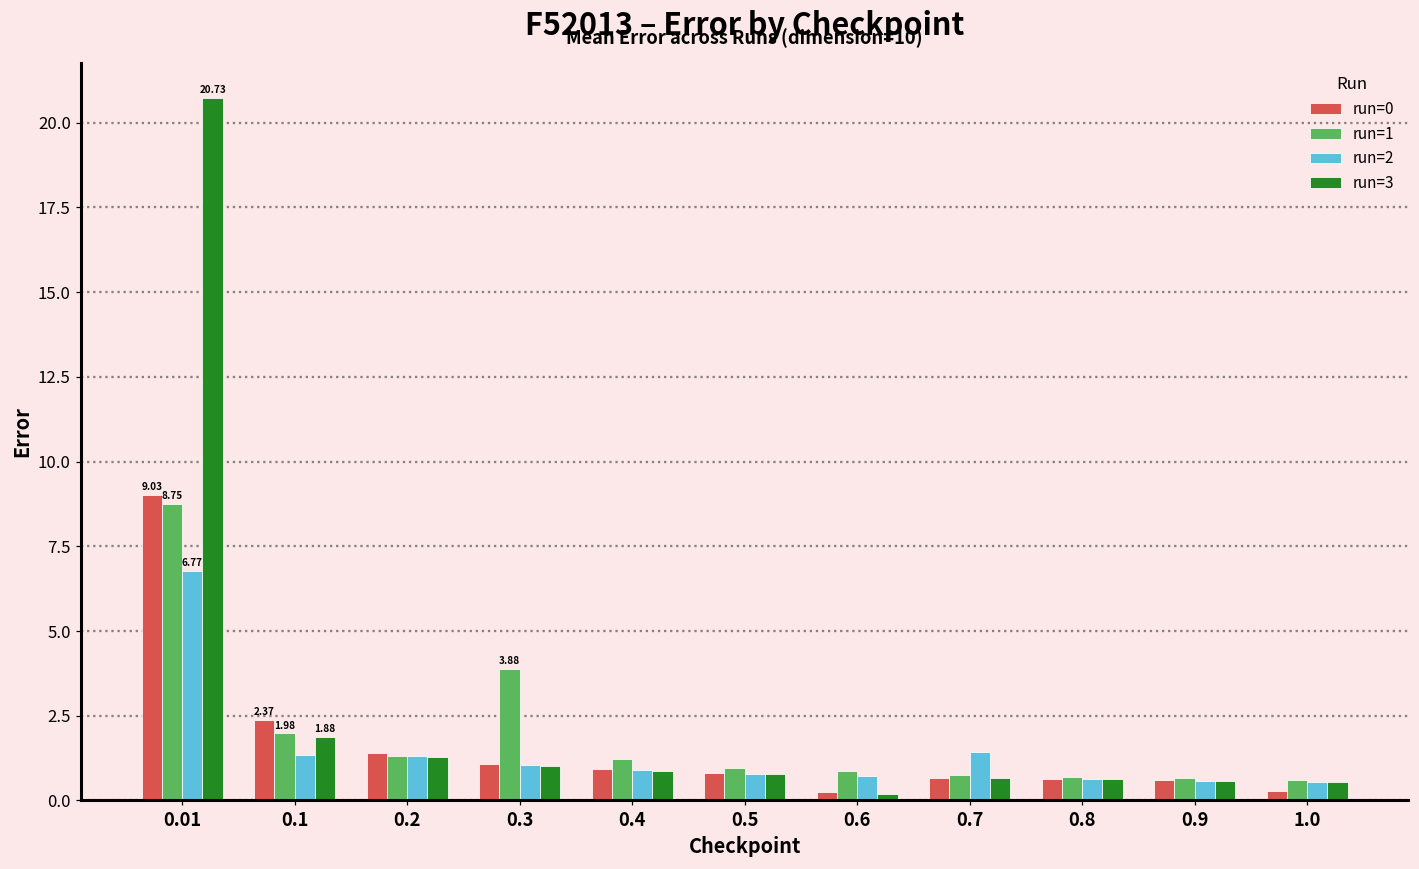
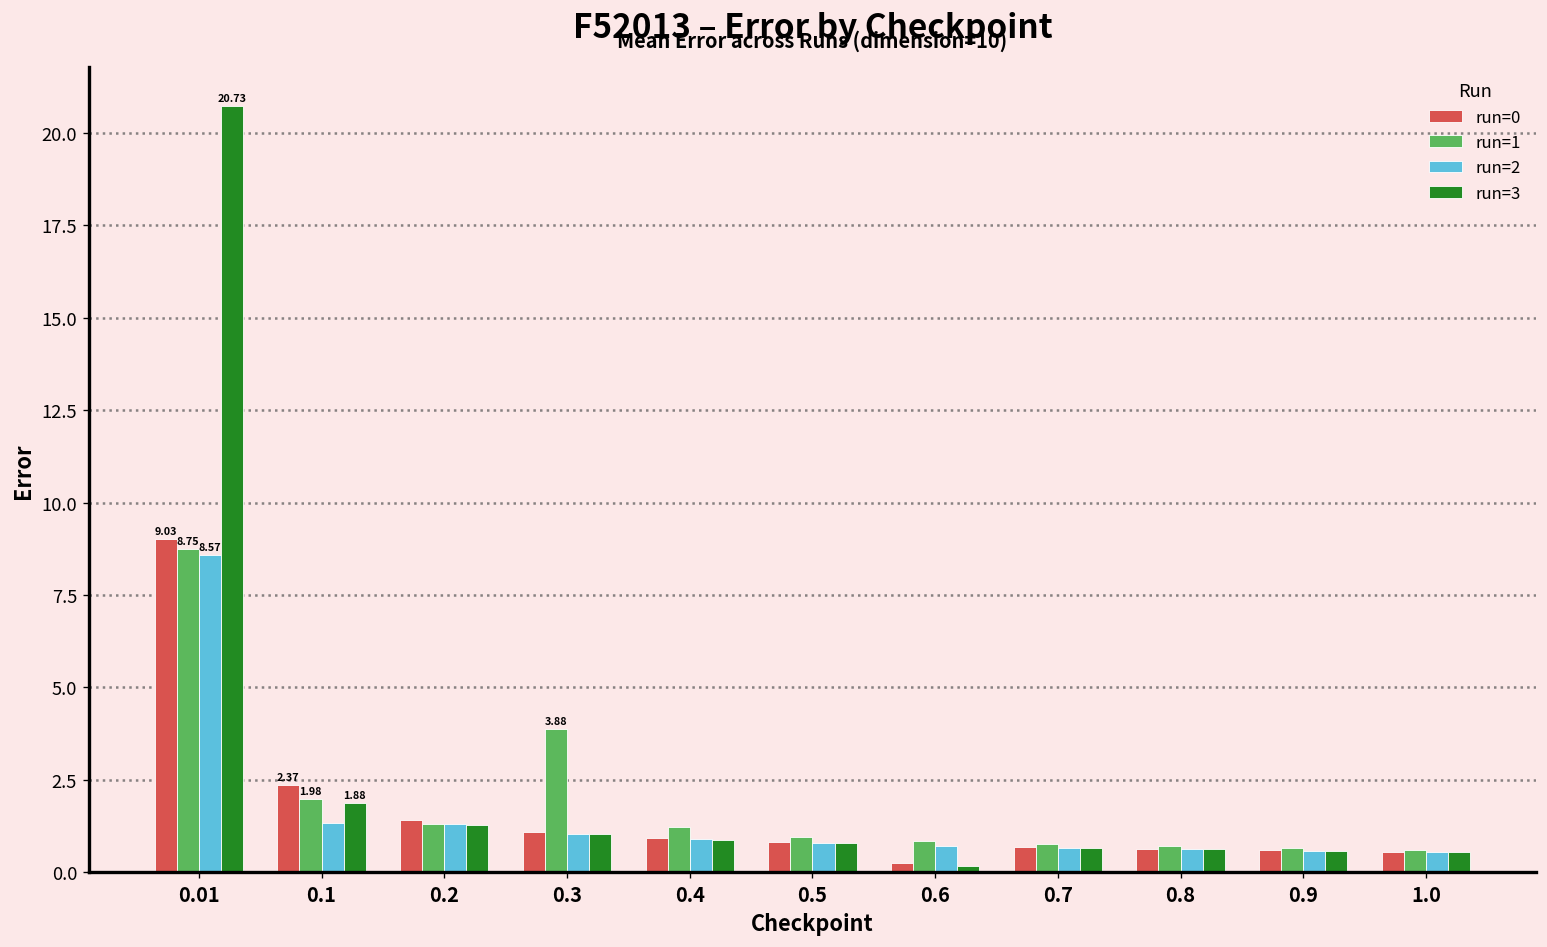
run=2, 0.01: 6.77 -> 8.57
run=2, 0.7: 1.4 -> 0.7
run=0, 1.0: 0.3 -> 0.6
